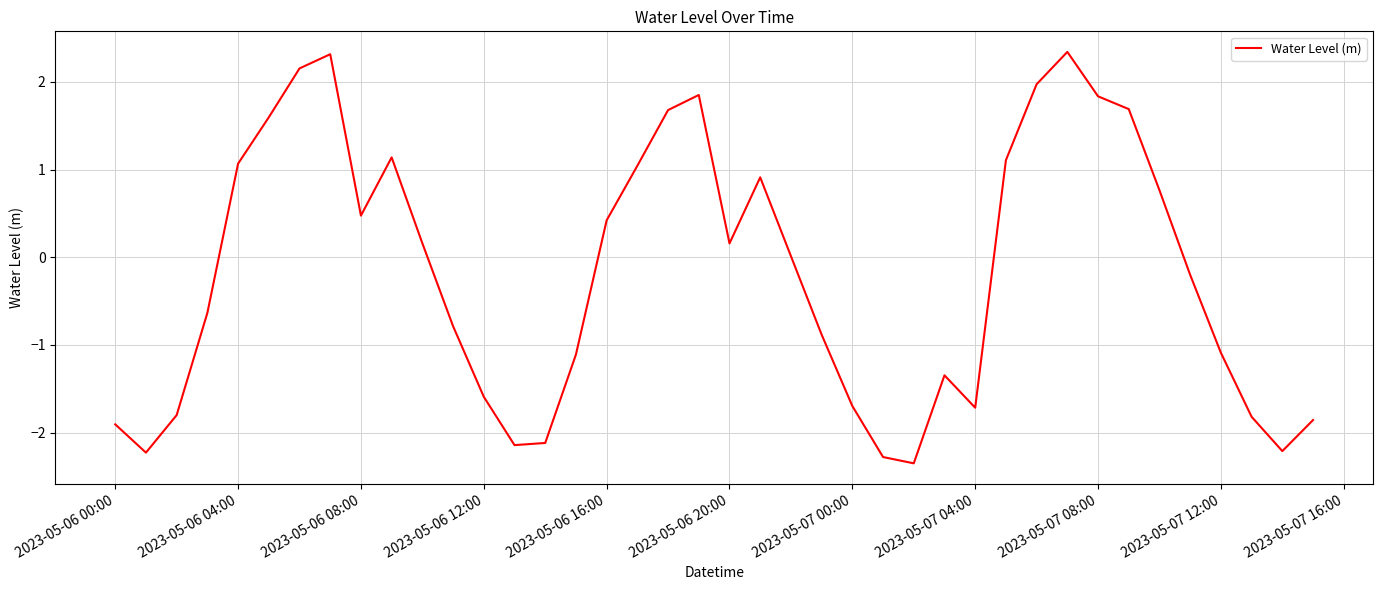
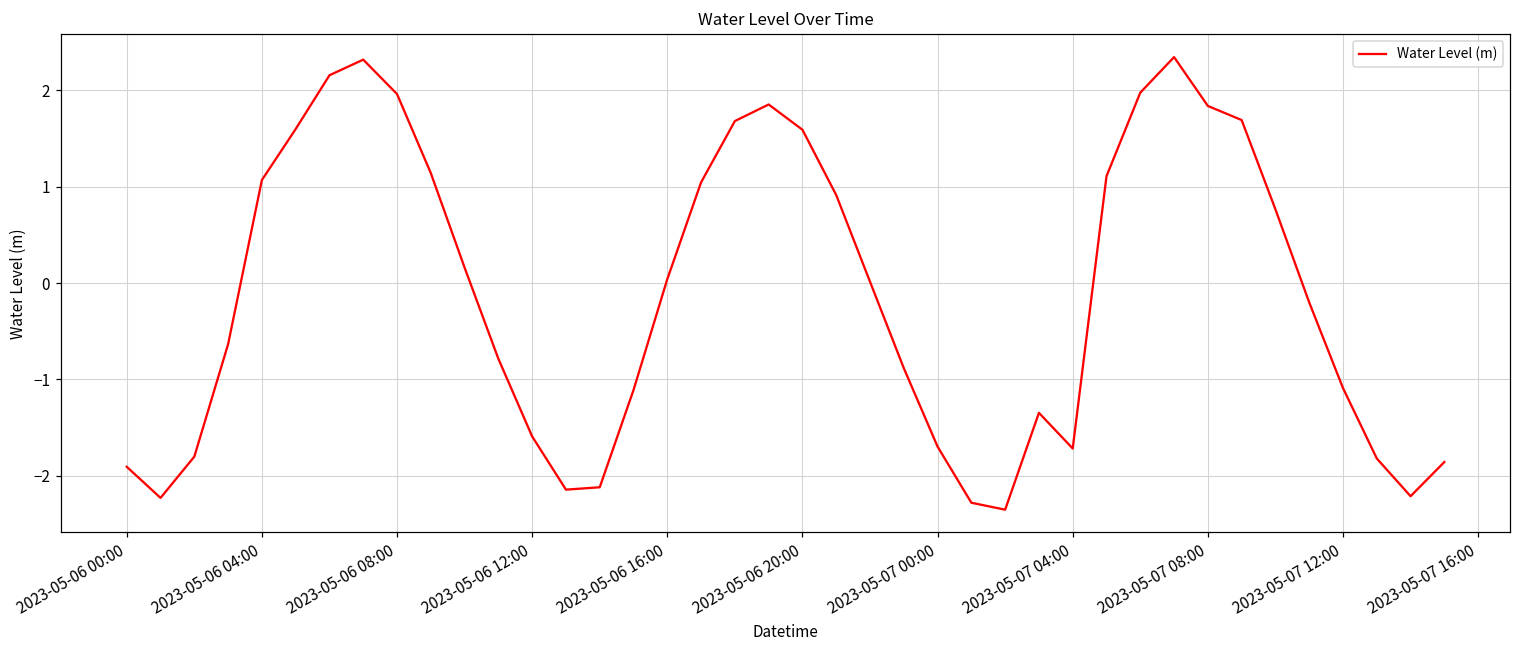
2023-05-06 08:00: 0.5 -> 2.0
2023-05-06 16:00: 0.4 -> 0.0
2023-05-06 20:00: 0.2 -> 1.6
